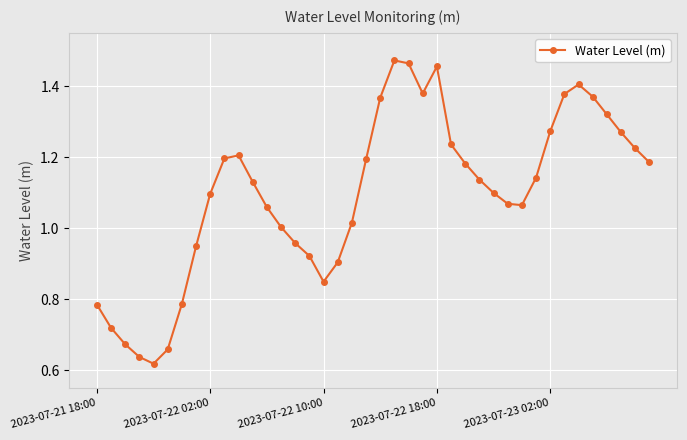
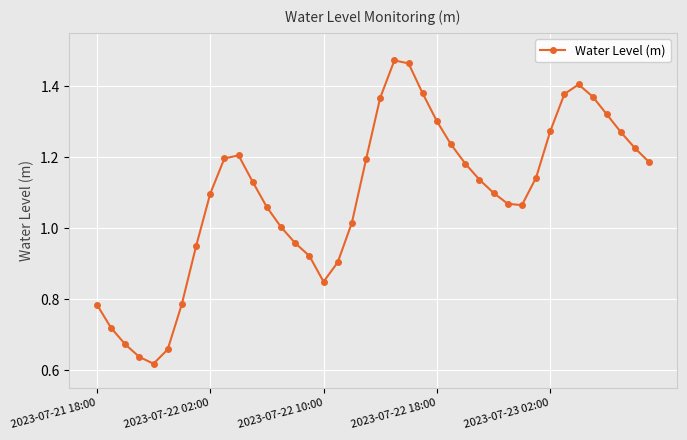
2023-07-22 18:00: 1.46 -> 1.30
